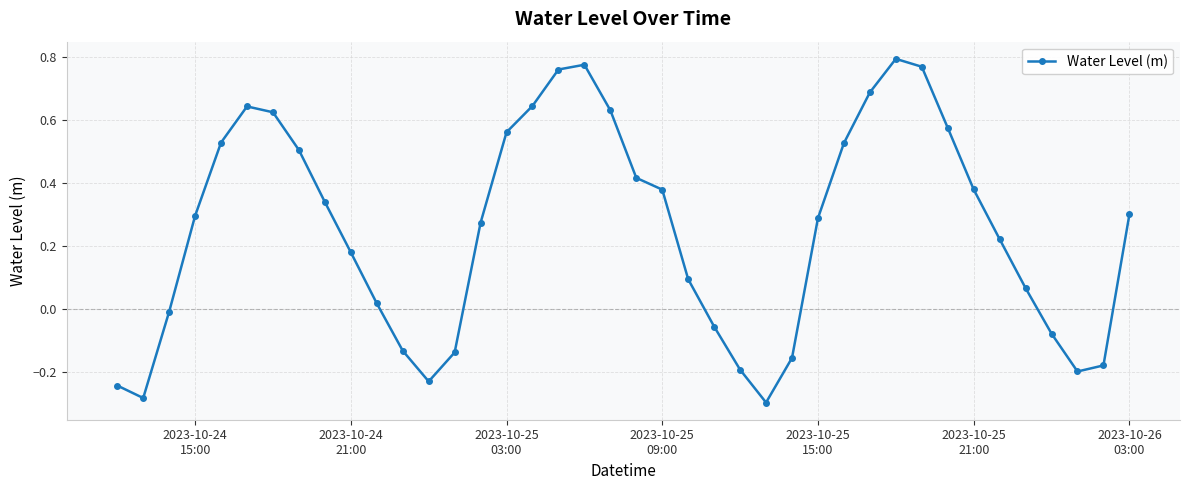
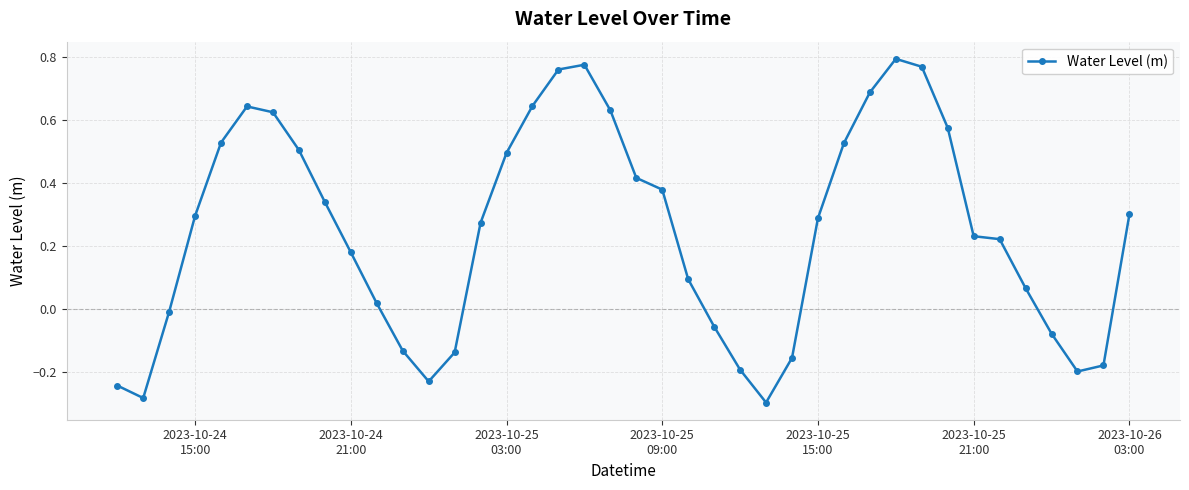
2023-10-25 03:00: 0.56 -> 0.50
2023-10-25 21:00: 0.38 -> 0.23
